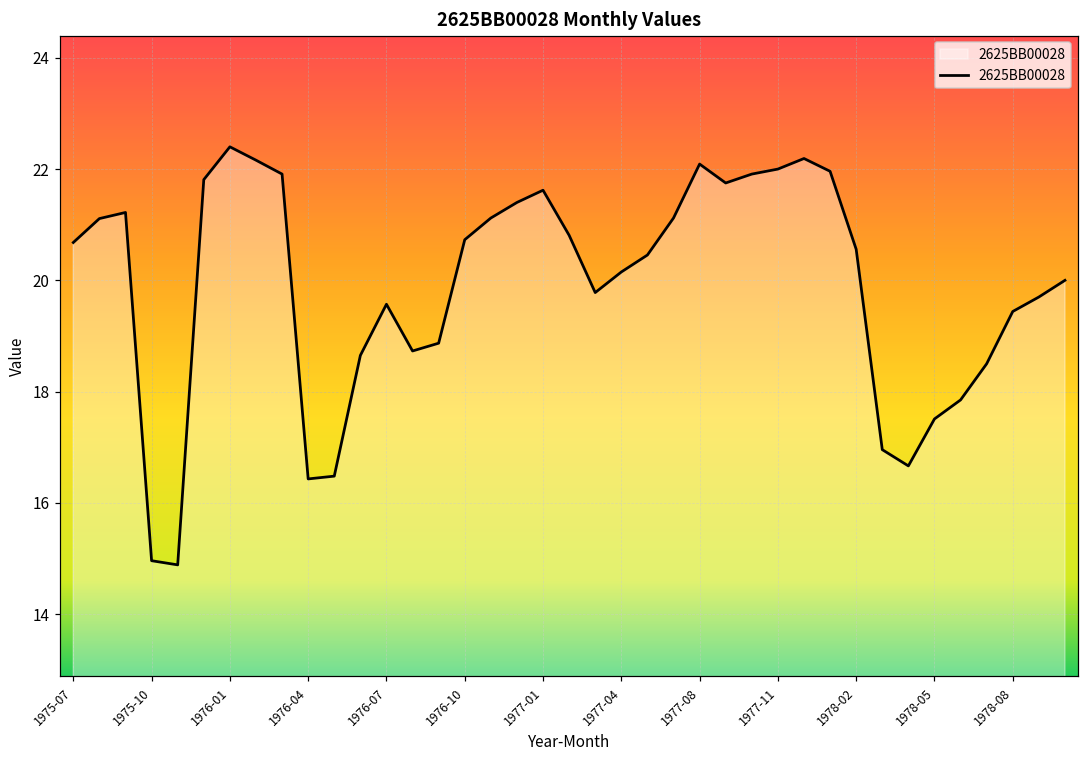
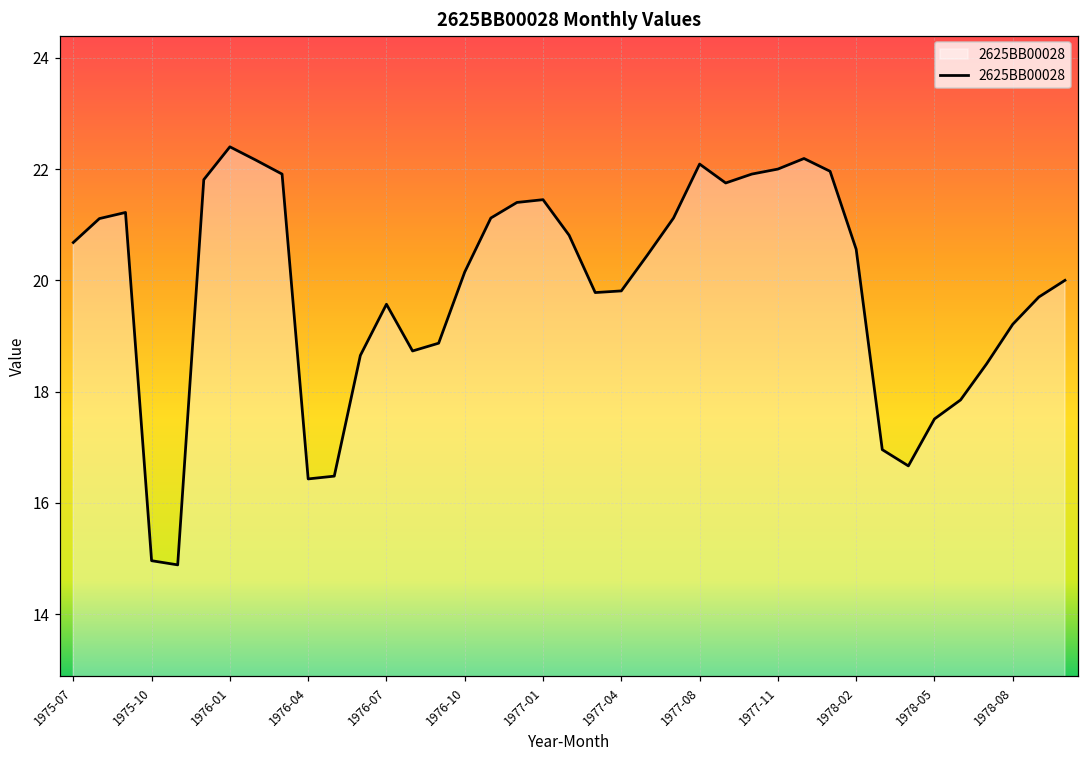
1976-10: 20.7 -> 20.2
1977-01: 21.6 -> 21.5
1977-04: 20.2 -> 19.8
1978-08: 19.4 -> 19.2
